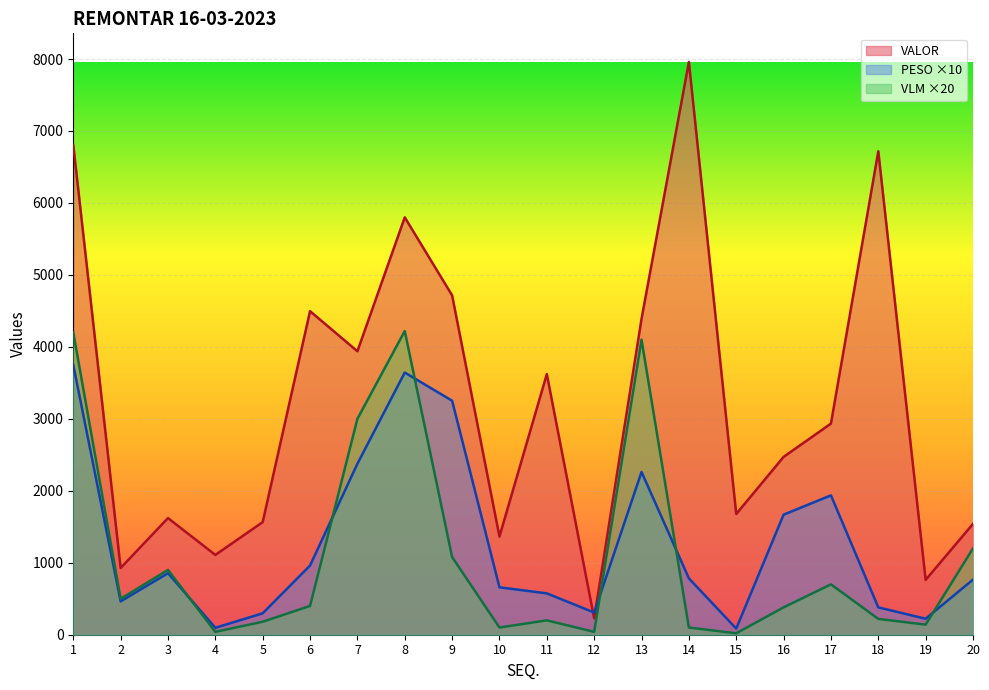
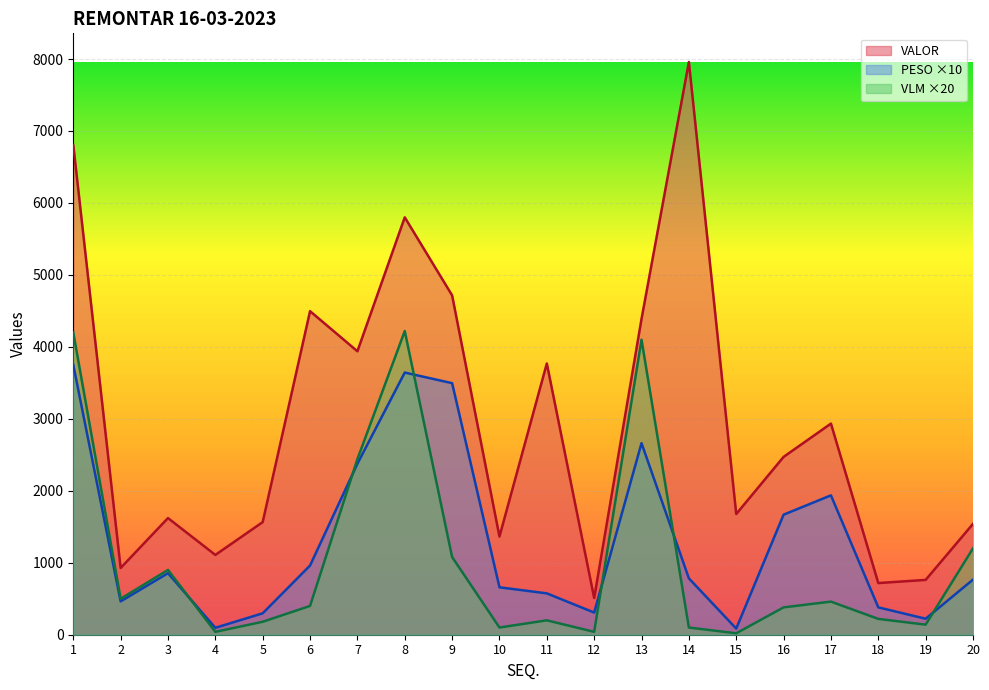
VLM ×20, 7: 3000 -> 2400
PESO ×10, 9: 3300 -> 3500
VALOR, 11: 3600 -> 3800
VALOR, 12: 200 -> 500
PESO ×10, 13: 2300 -> 2700
VLM ×20, 17: 700 -> 500
VALOR, 18: 6700 -> 700
